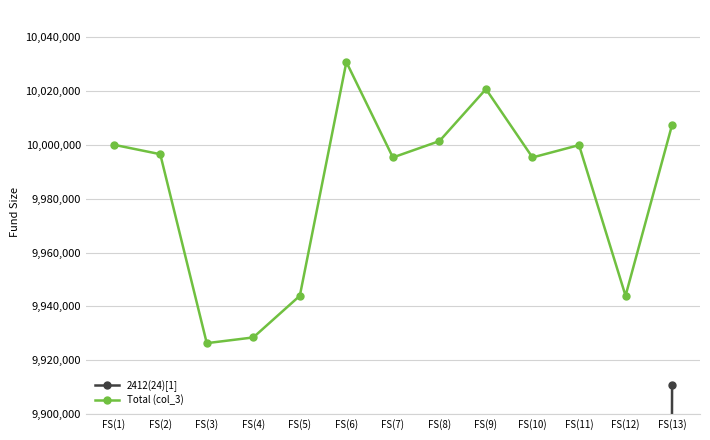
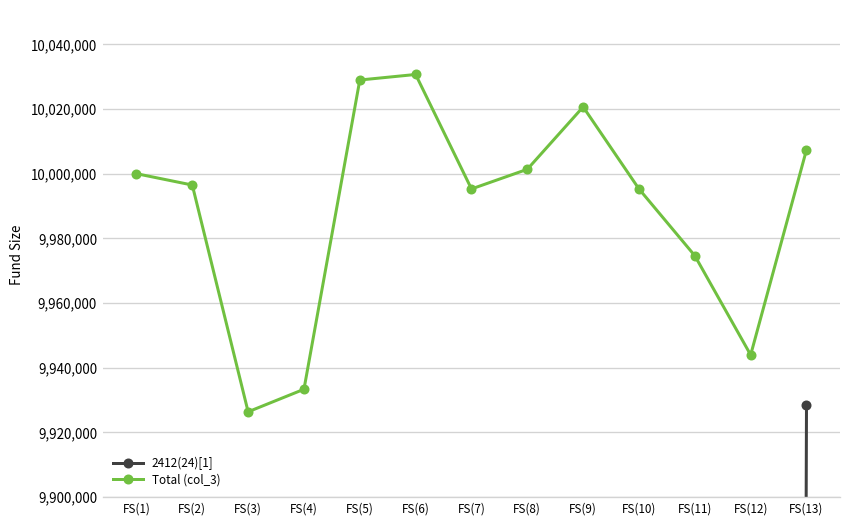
Total (col_3), FS(4): 9,928,000 -> 9,933,000
Total (col_3), FS(5): 9,944,000 -> 10,029,000
Total (col_3), FS(11): 10,000,000 -> 9,975,000
2412(24)[1], FS(13): 9,911,000 -> 9,929,000
